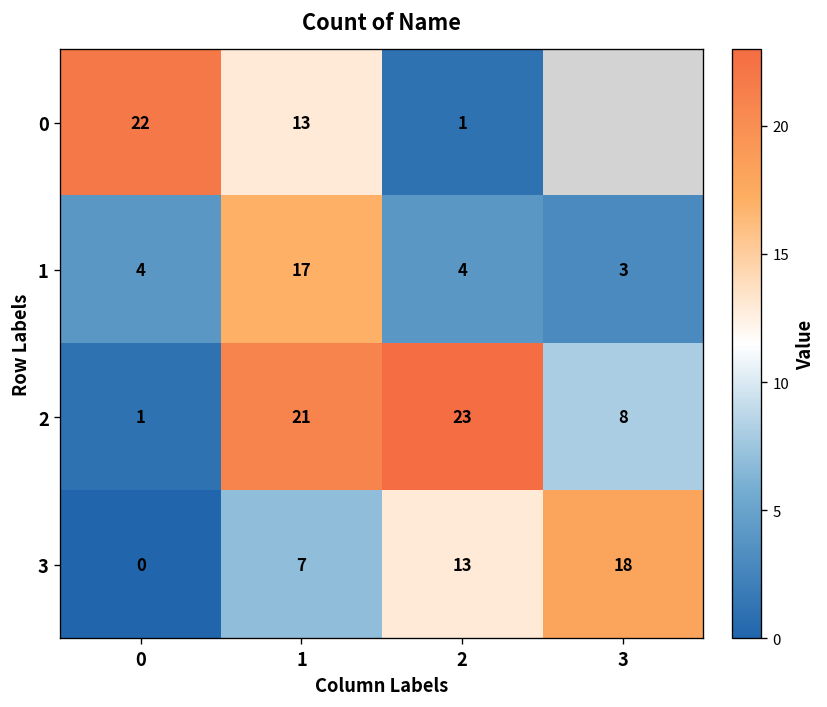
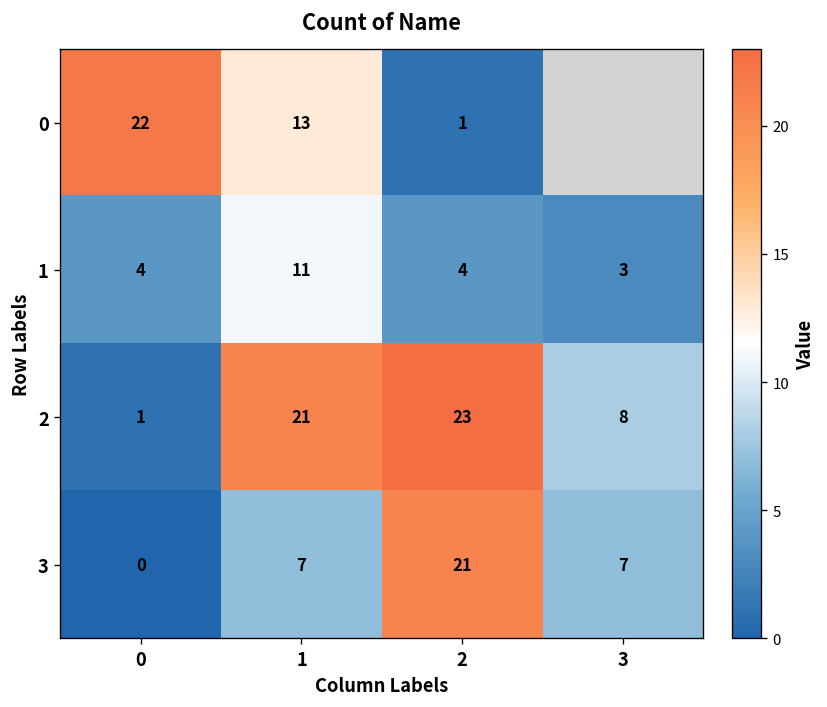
1, 1: 17 -> 11
3, 2: 13 -> 21
3, 3: 18 -> 7
